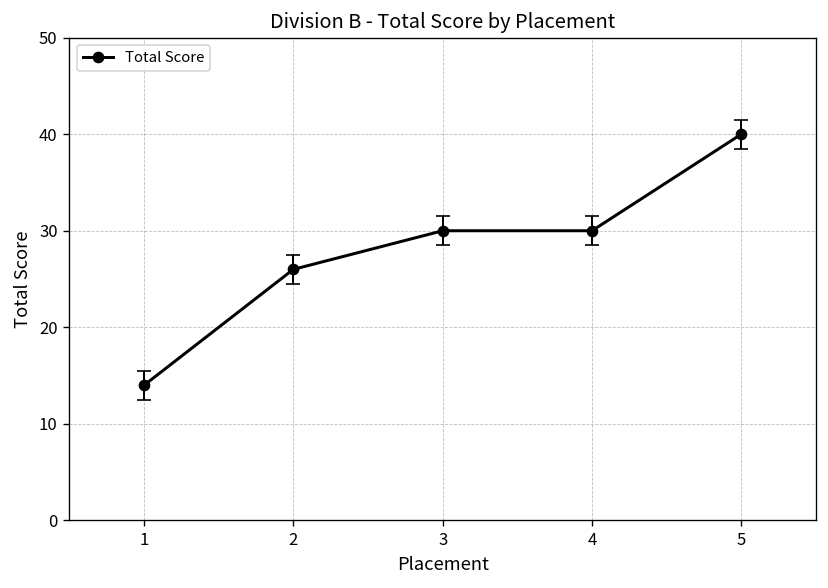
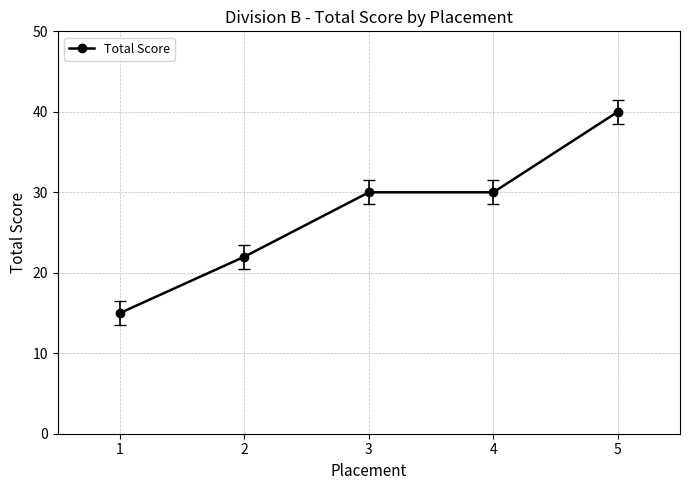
Total Score, 1: 14 -> 15
Total Score, 2: 26 -> 22
